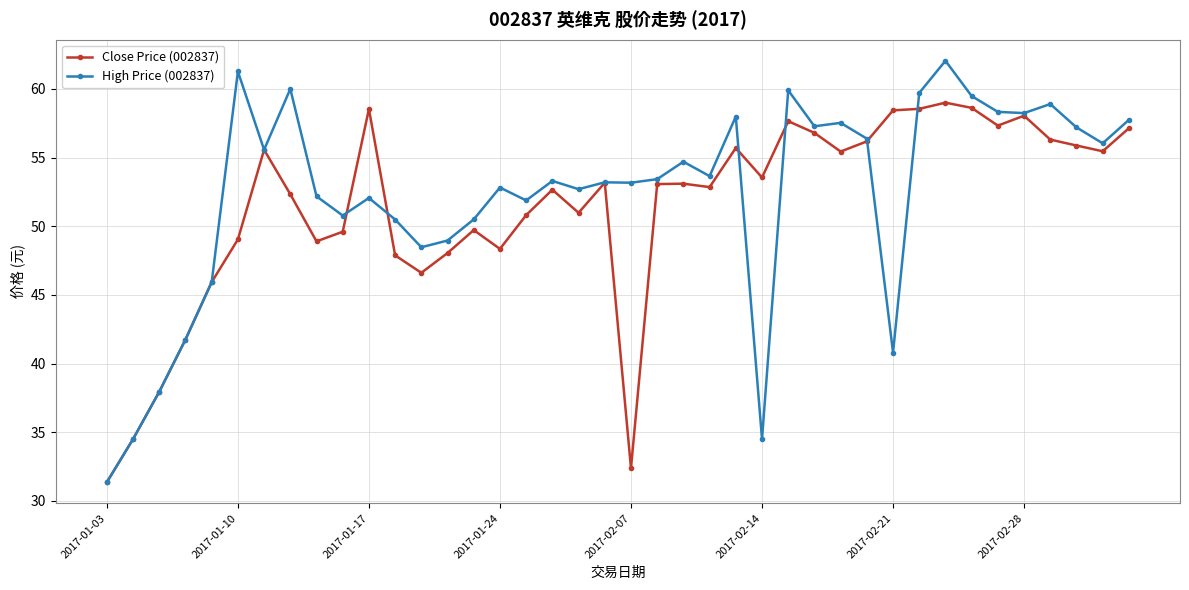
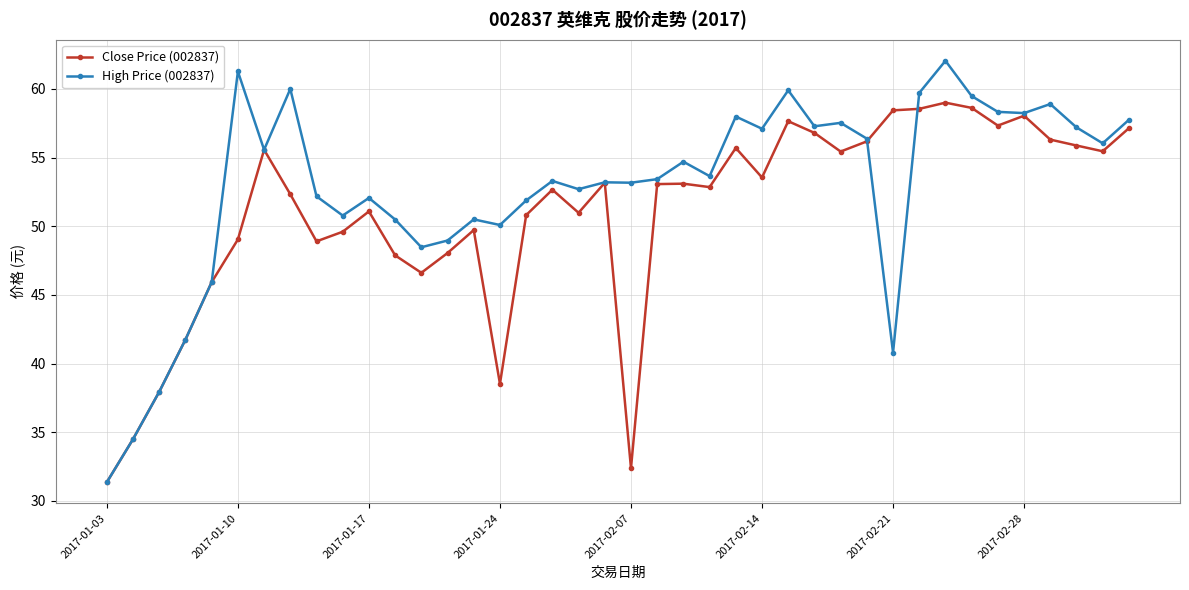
Close Price (002837), 2017-01-17: 58.5 -> 51.1
Close Price (002837), 2017-01-24: 48.4 -> 38.5
High Price (002837), 2017-01-24: 52.8 -> 50.1
High Price (002837), 2017-02-14: 34.5 -> 57.1
